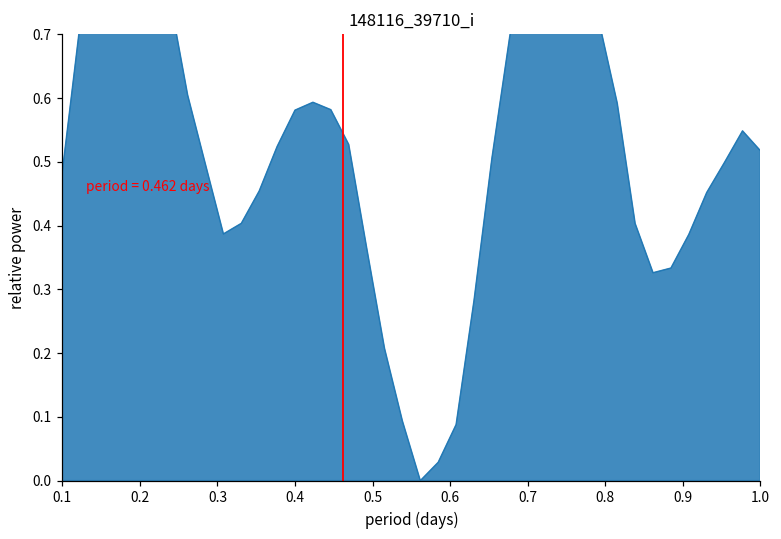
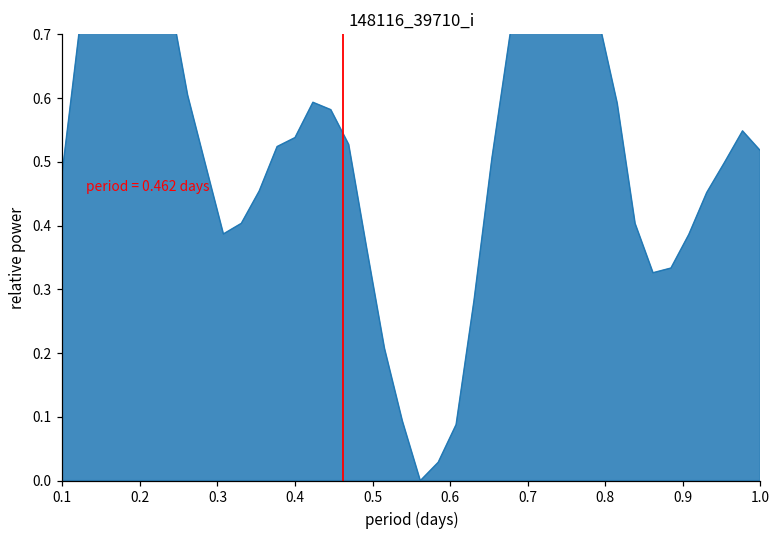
0.4: 0.58 -> 0.54
